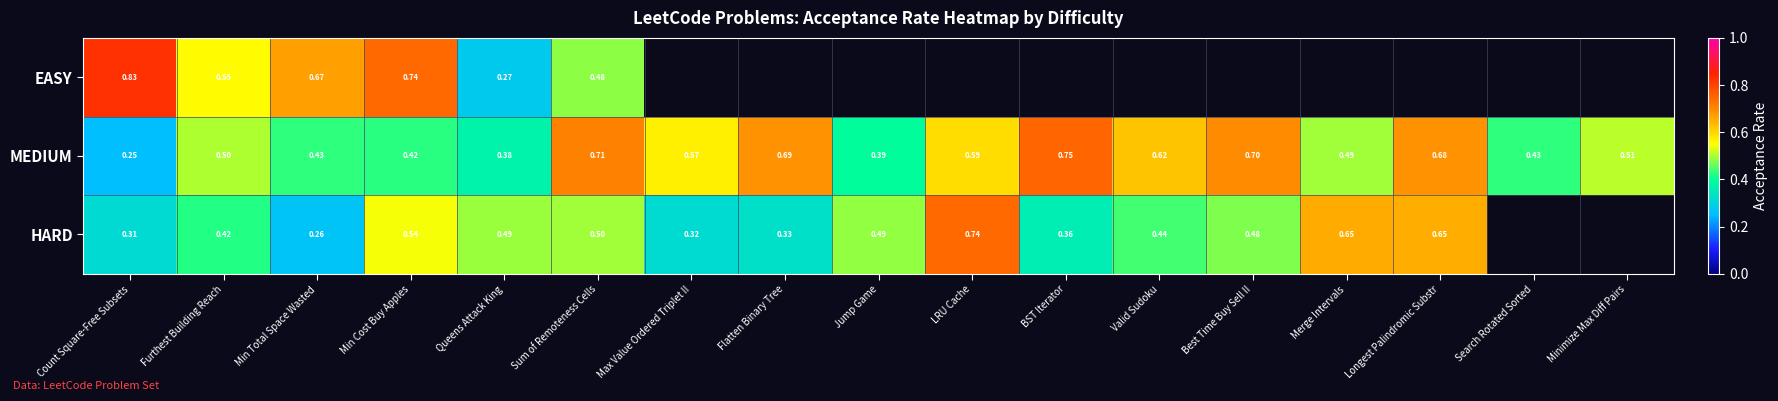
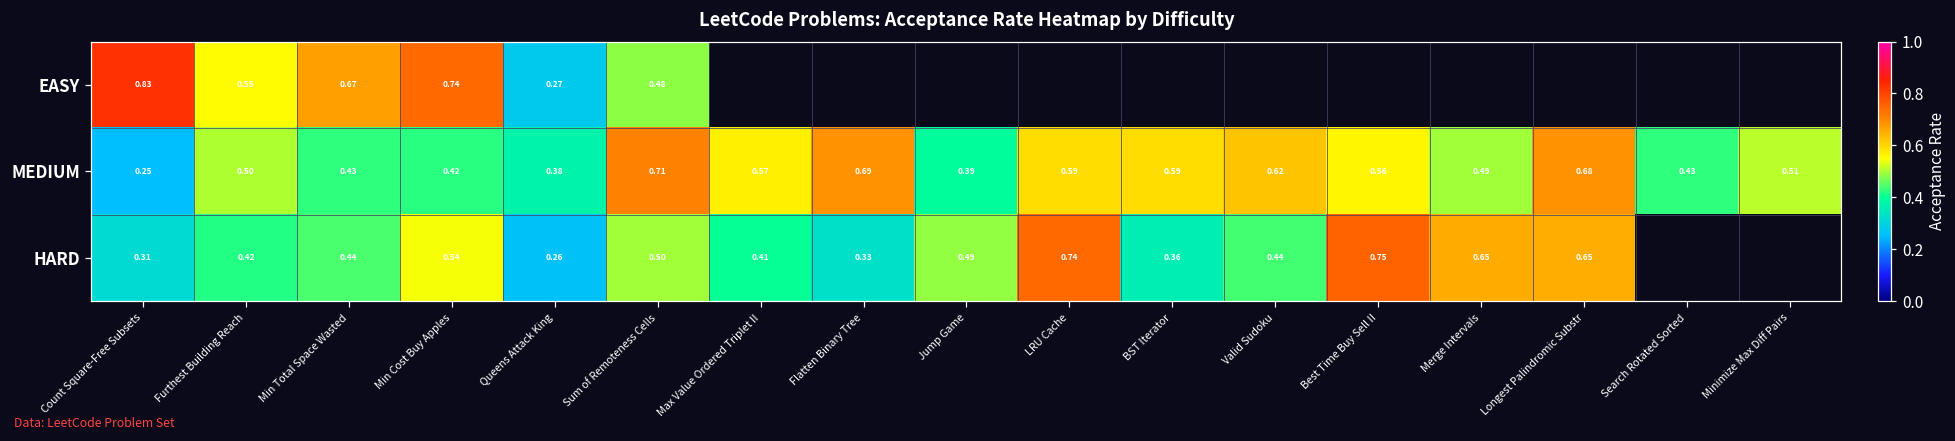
MEDIUM, BST Iterator: 0.75 -> 0.59
MEDIUM, Best Time Buy Sell II: 0.70 -> 0.56
HARD, Min Total Space Wasted: 0.26 -> 0.44
HARD, Queens Attack King: 0.49 -> 0.26
HARD, Max Value Ordered Triplet II: 0.32 -> 0.41
HARD, Best Time Buy Sell II: 0.48 -> 0.75
